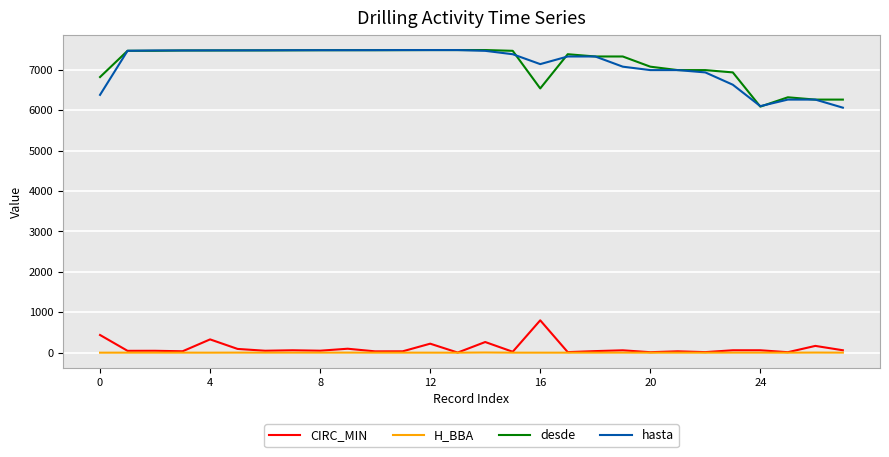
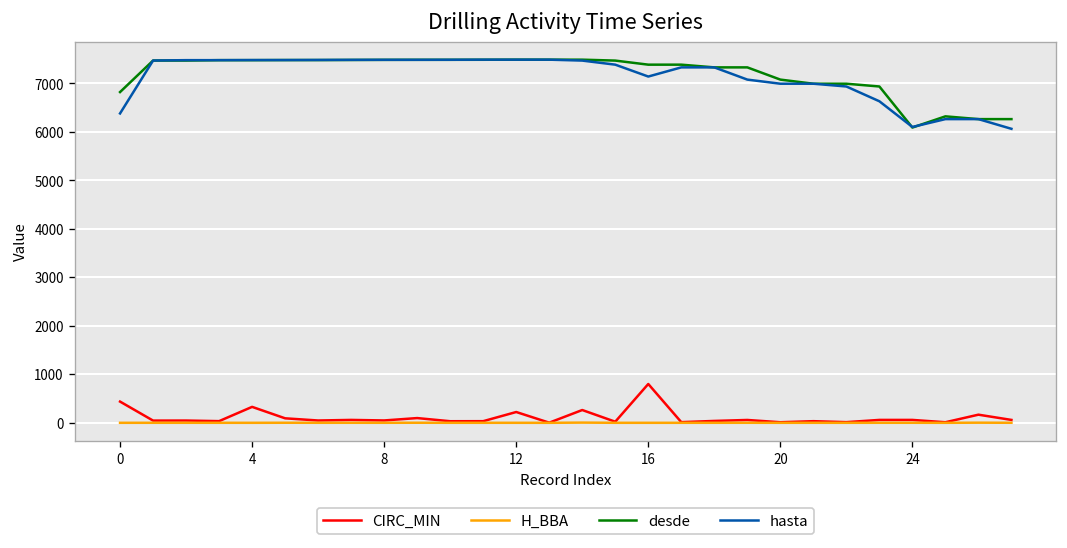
desde, 16: 6500 -> 7400
